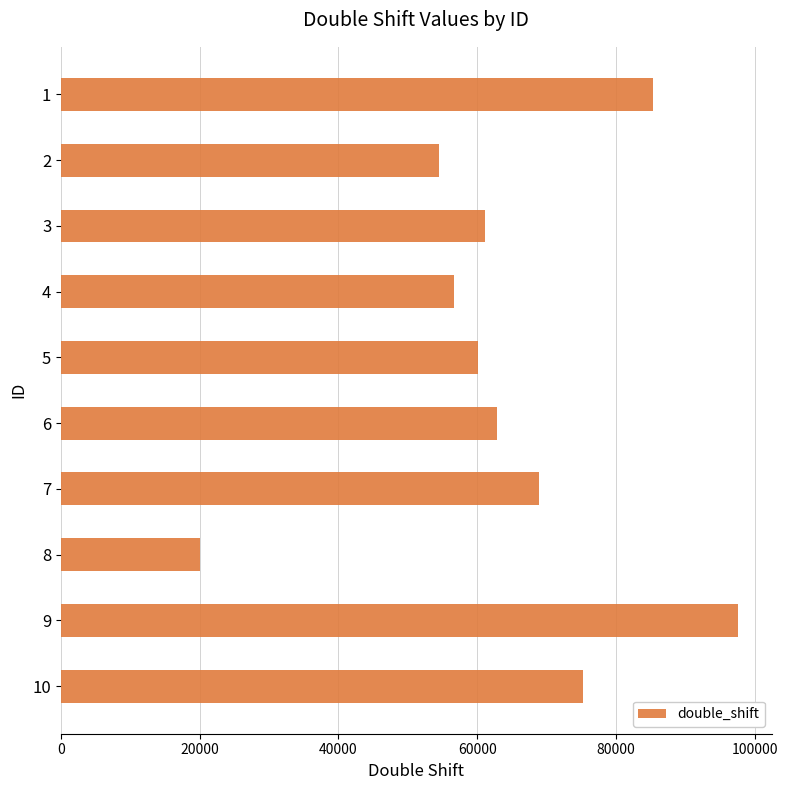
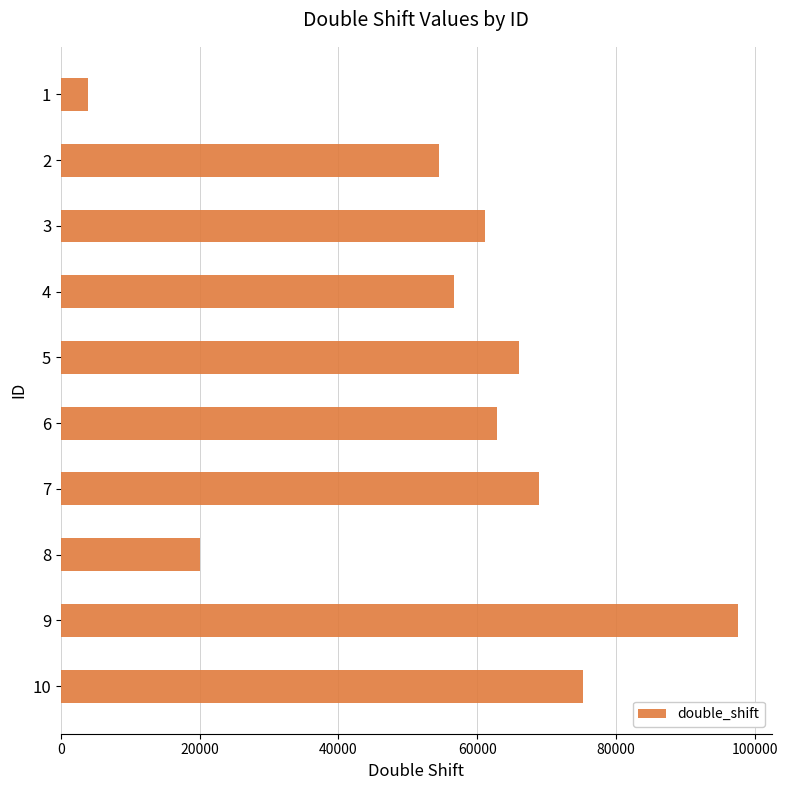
1: 85000 -> 4000
5: 60000 -> 66000
